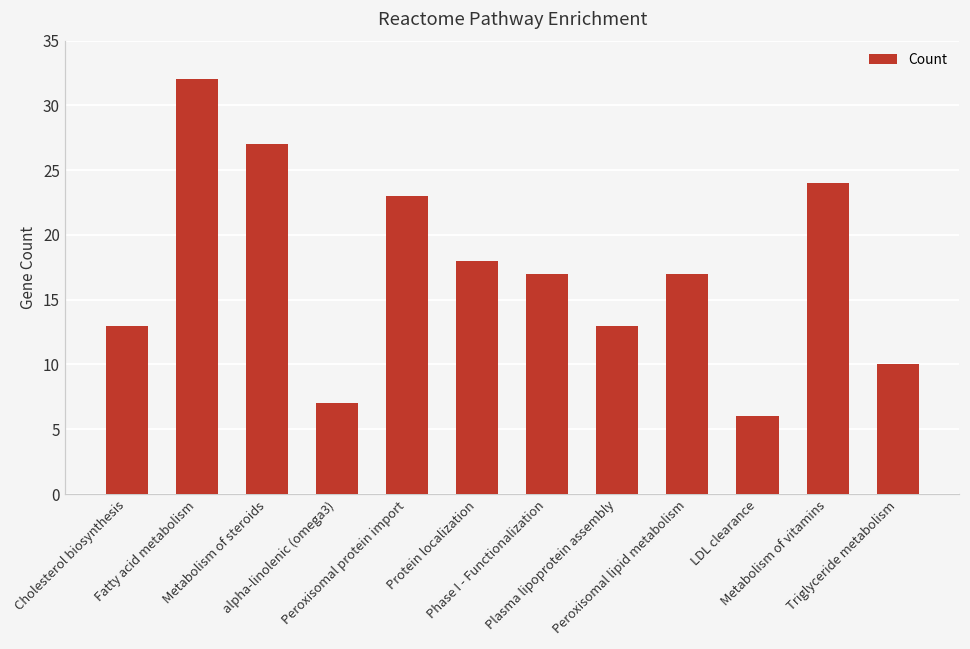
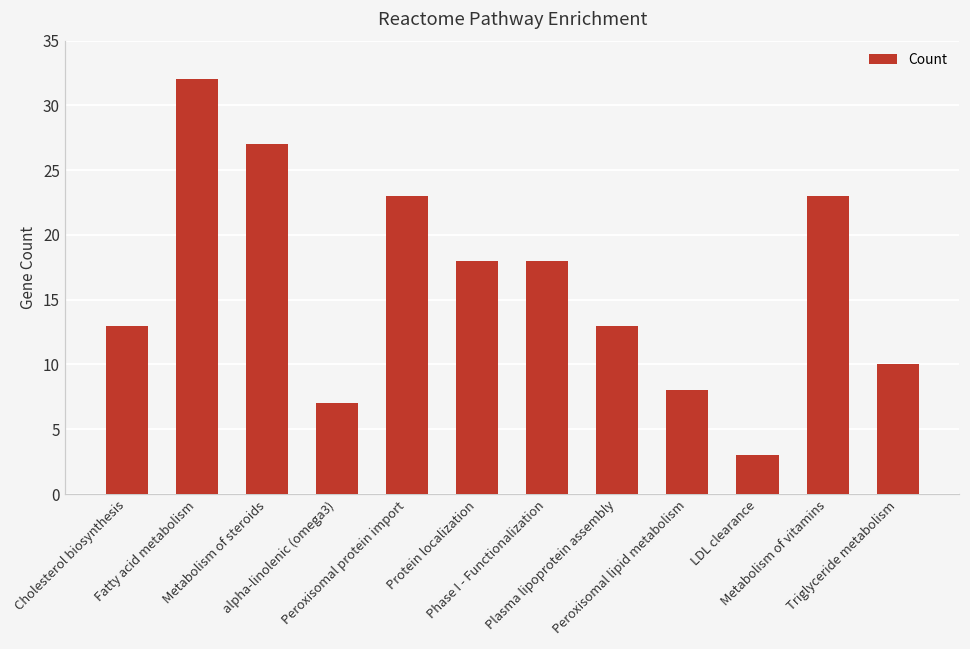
Phase I - Functionalization: 17 -> 18
Peroxisomal lipid metabolism: 17 -> 8
LDL clearance: 6 -> 3
Metabolism of vitamins: 24 -> 23
